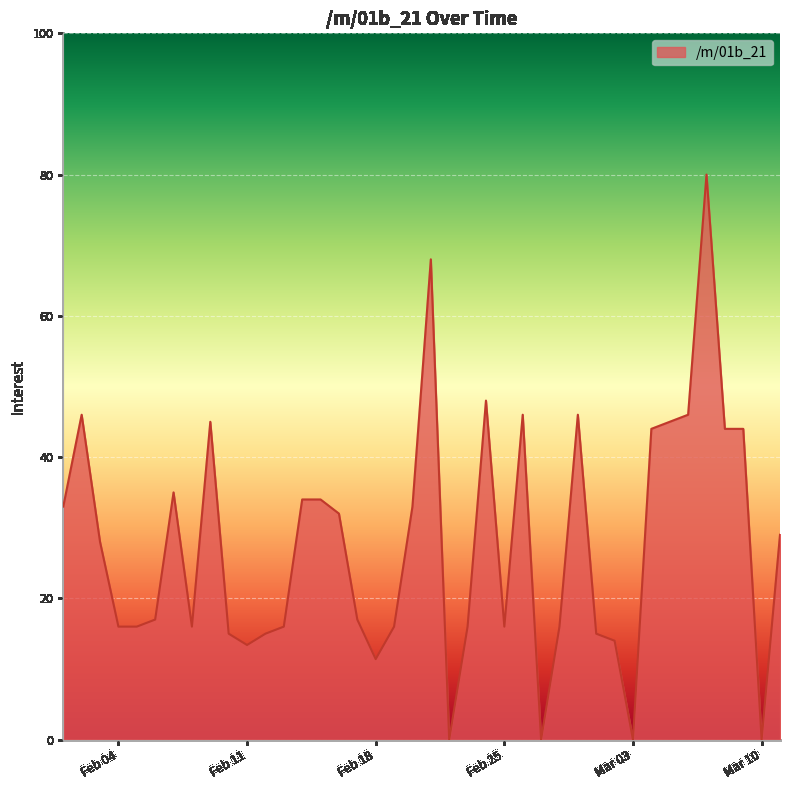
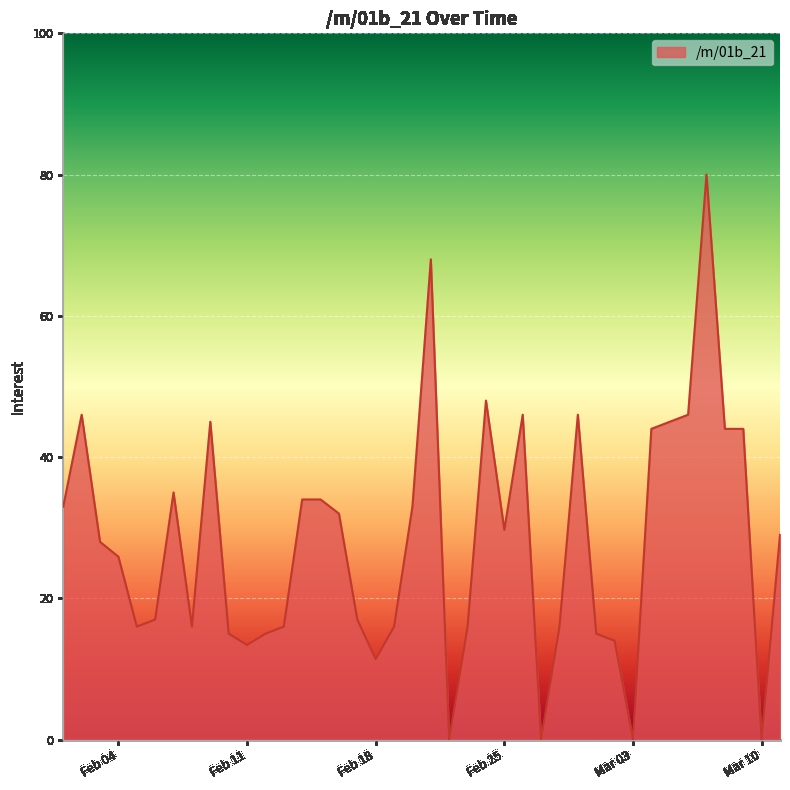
Feb 04: 16 -> 26
Feb 25: 16 -> 30
